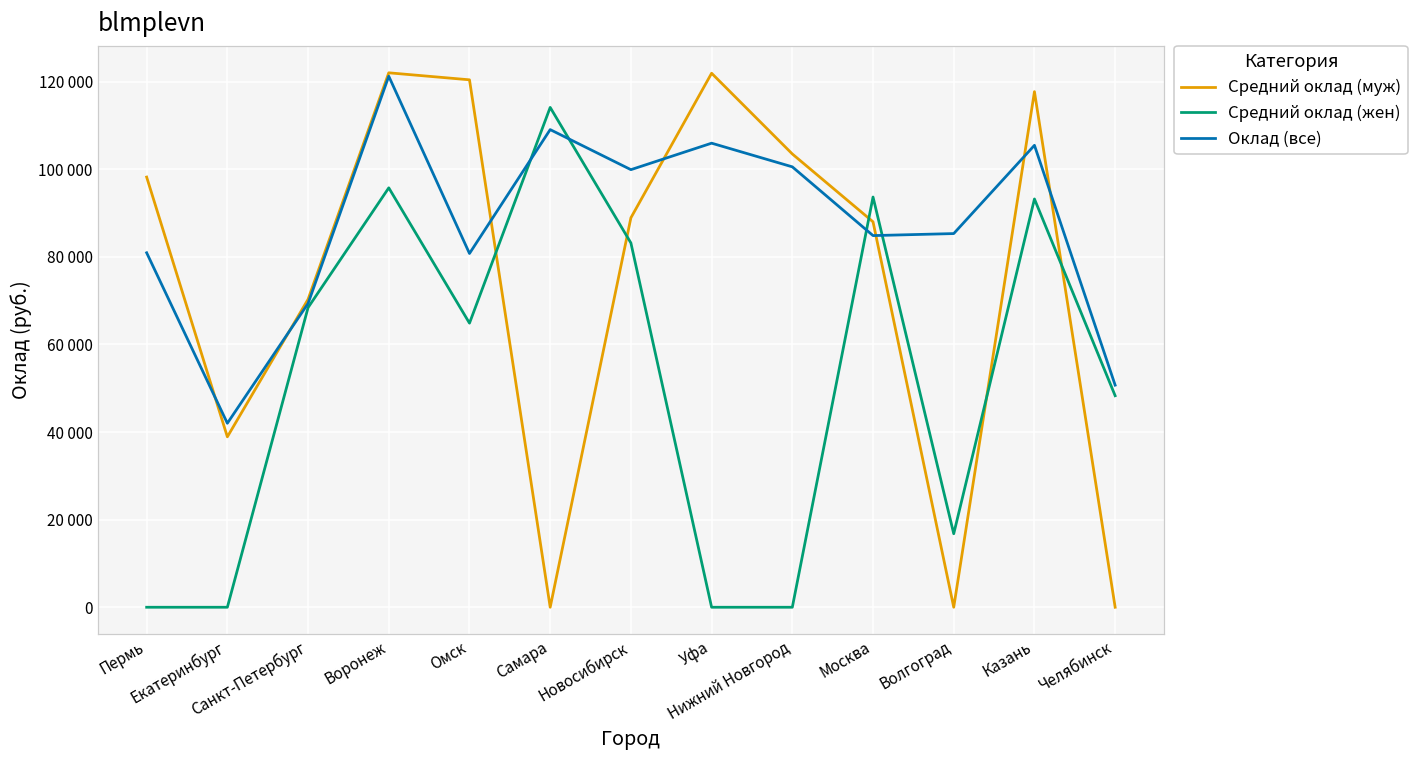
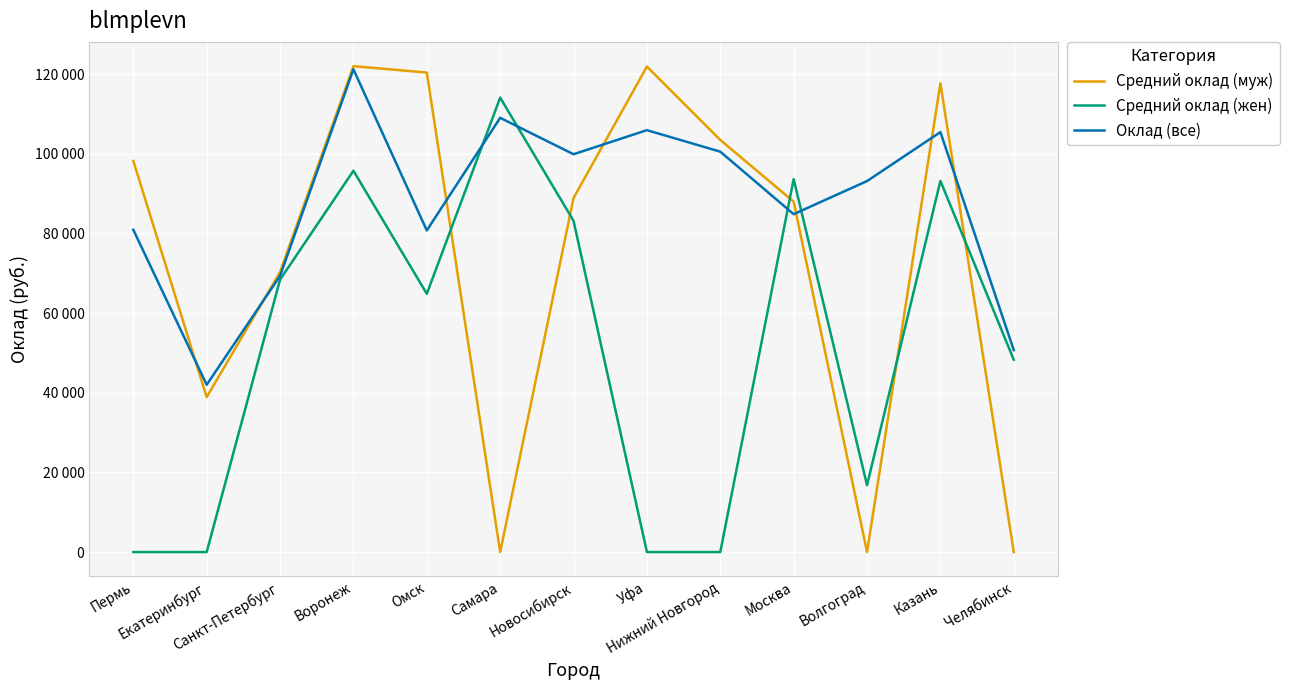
Оклад (все), Волгоград: 85000 -> 93000
